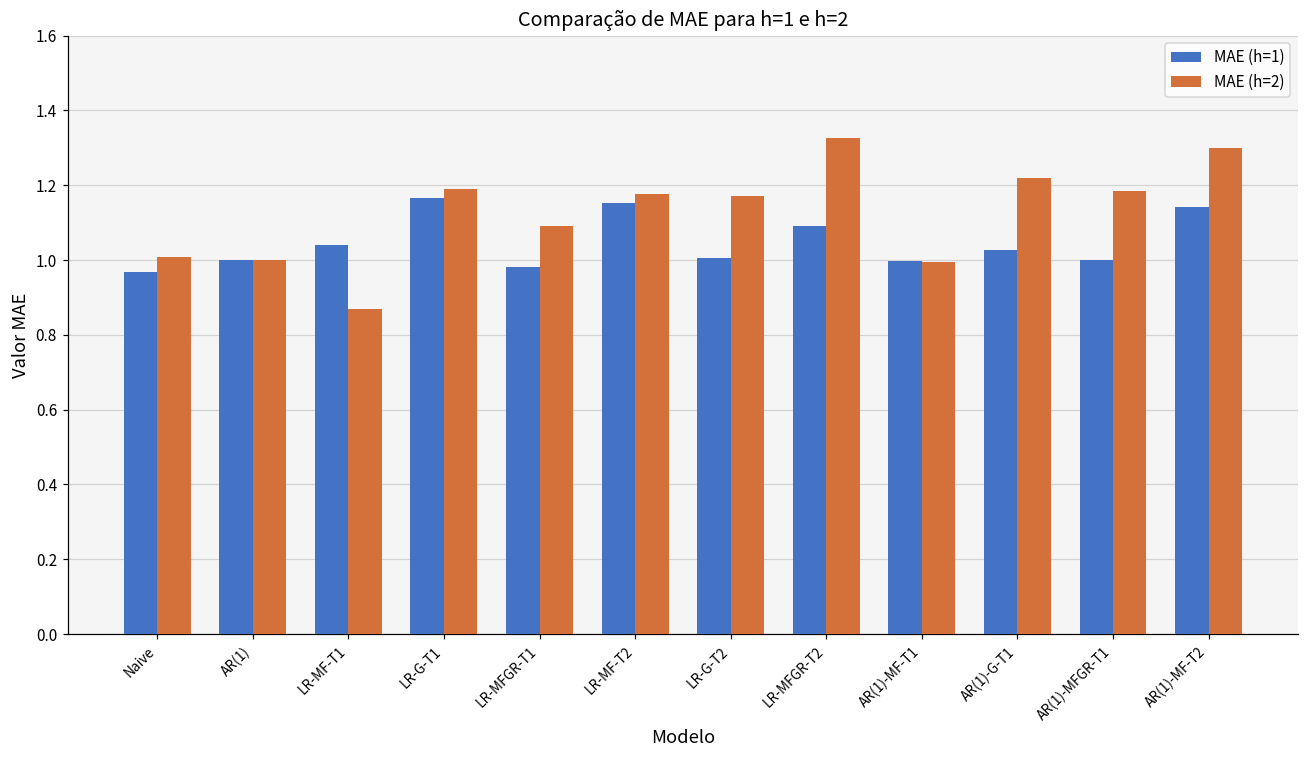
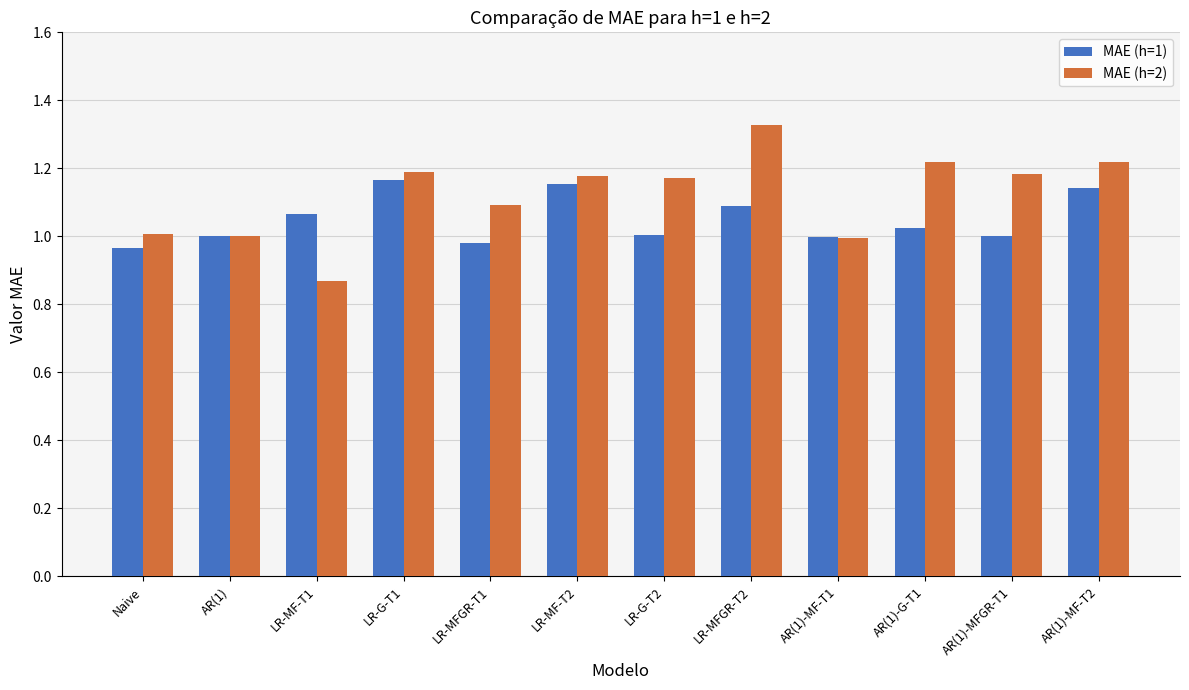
MAE (h=1), LR-MF-T1: 1.04 -> 1.07
MAE (h=2), AR(1)-MF-T2: 1.30 -> 1.22
